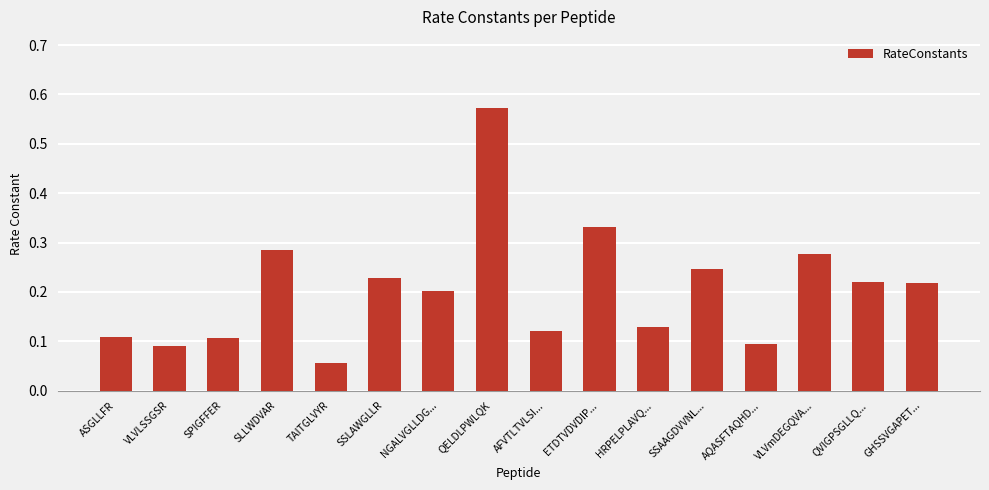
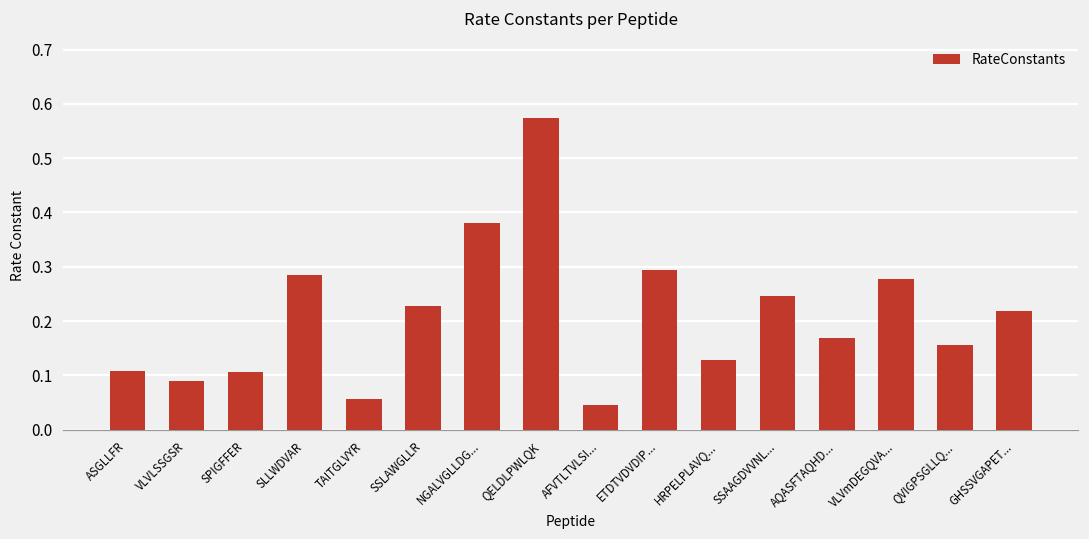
NGALVGLLDG...: 0.20 -> 0.38
AFVTLTVLSI...: 0.12 -> 0.05
ETDTVDVDIP...: 0.33 -> 0.29
AQASFTAQHD...: 0.09 -> 0.17
QVIGPSGLLQ...: 0.22 -> 0.16
